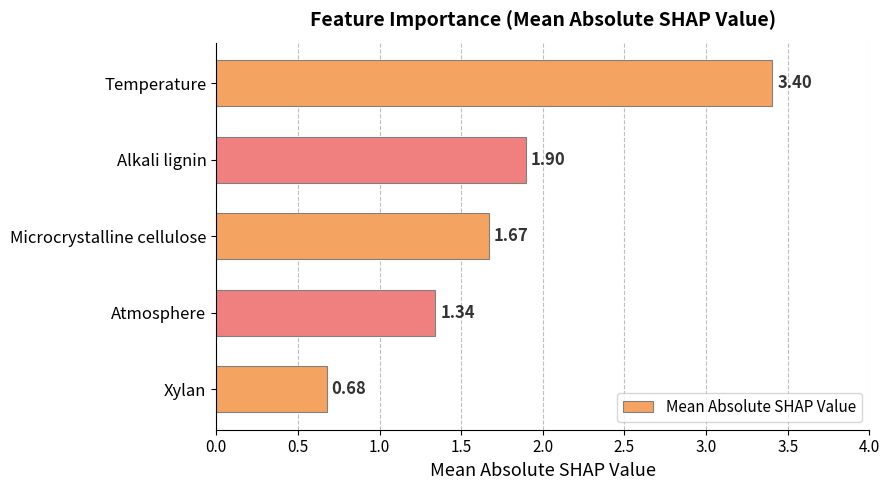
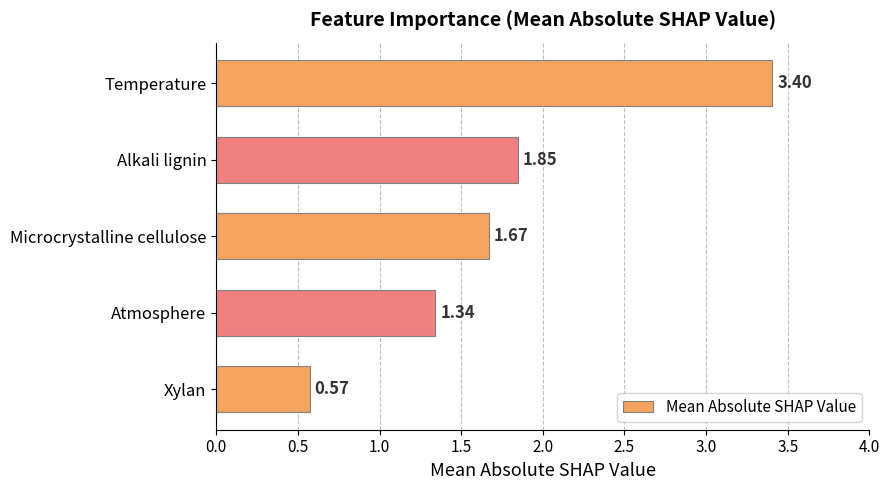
Alkali lignin: 1.90 -> 1.85
Xylan: 0.68 -> 0.57
